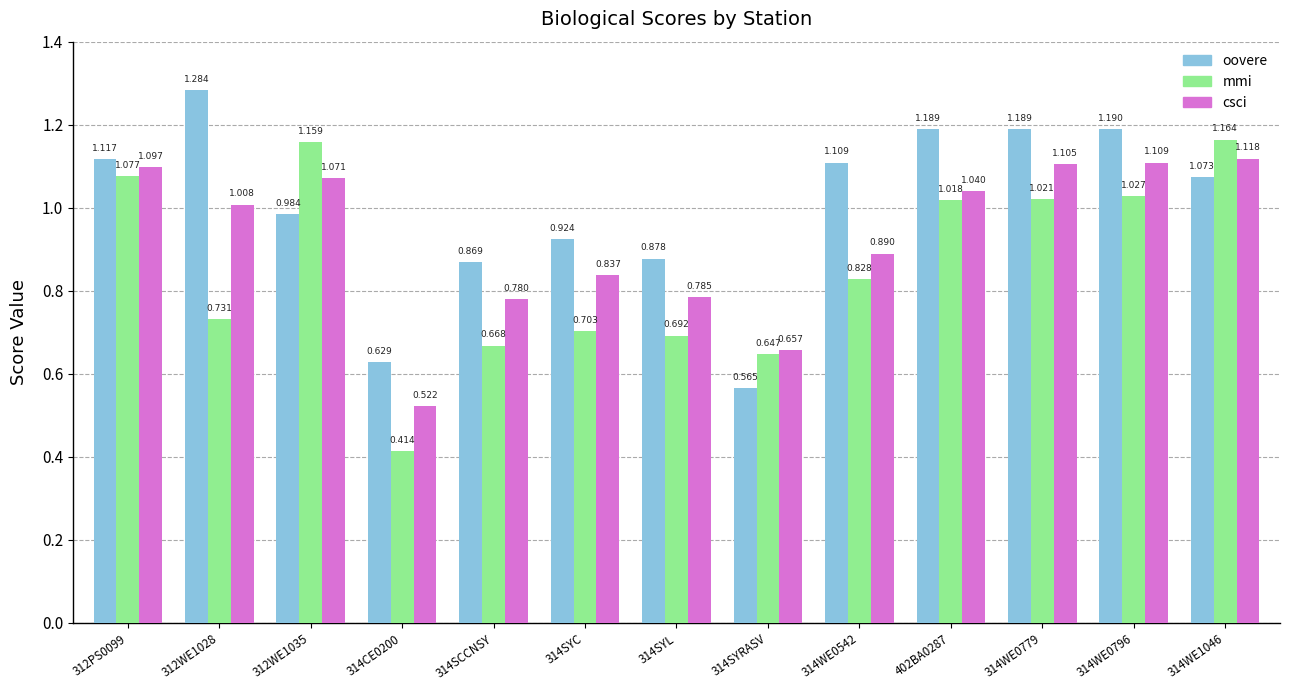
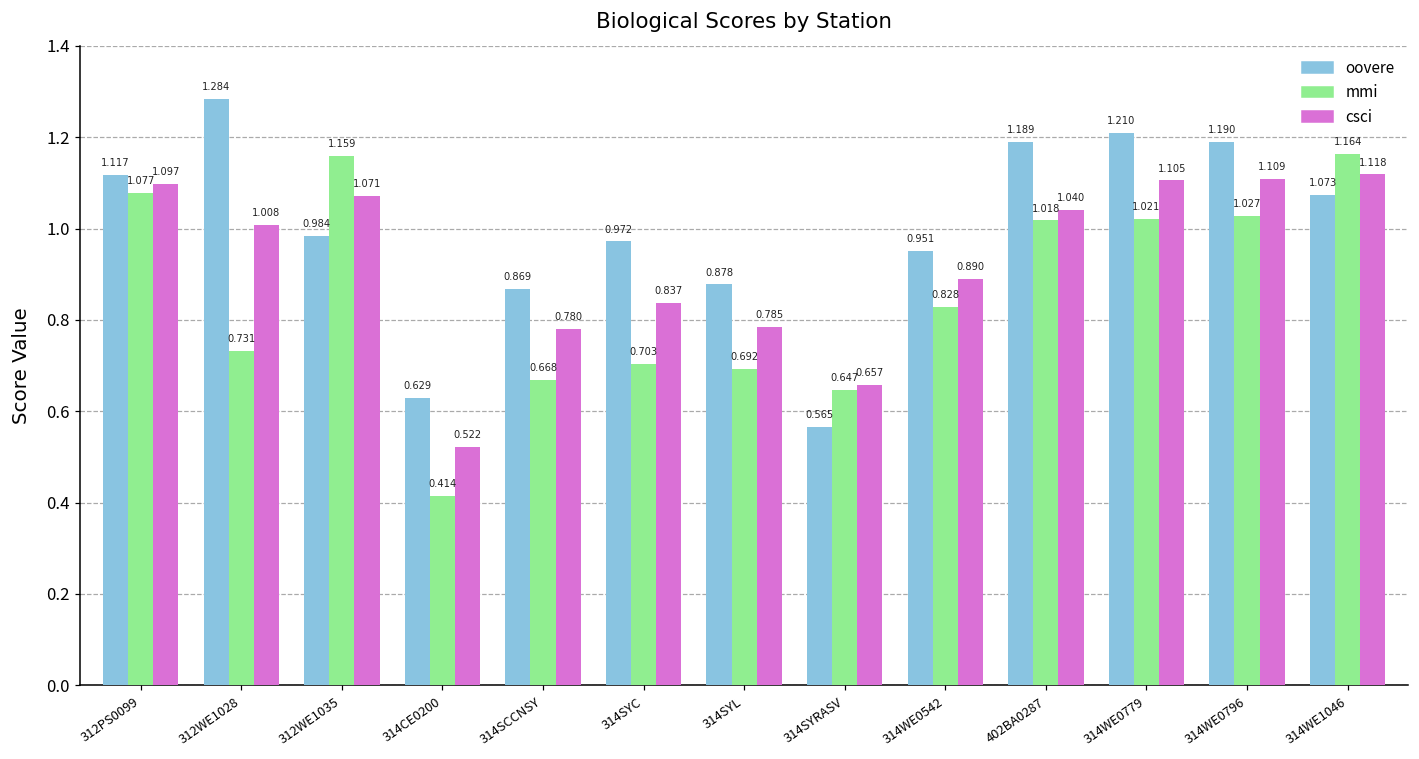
oovere, 314SYC: 0.924 -> 0.972
oovere, 314WE0542: 1.109 -> 0.951
oovere, 314WE0779: 1.189 -> 1.210
